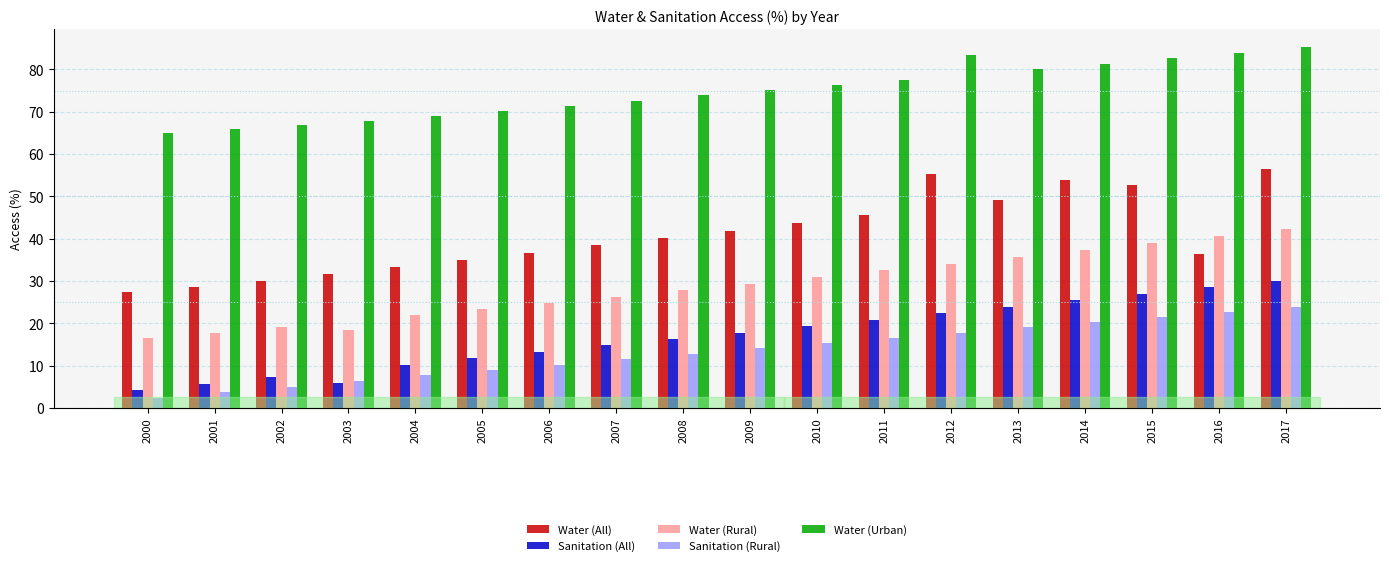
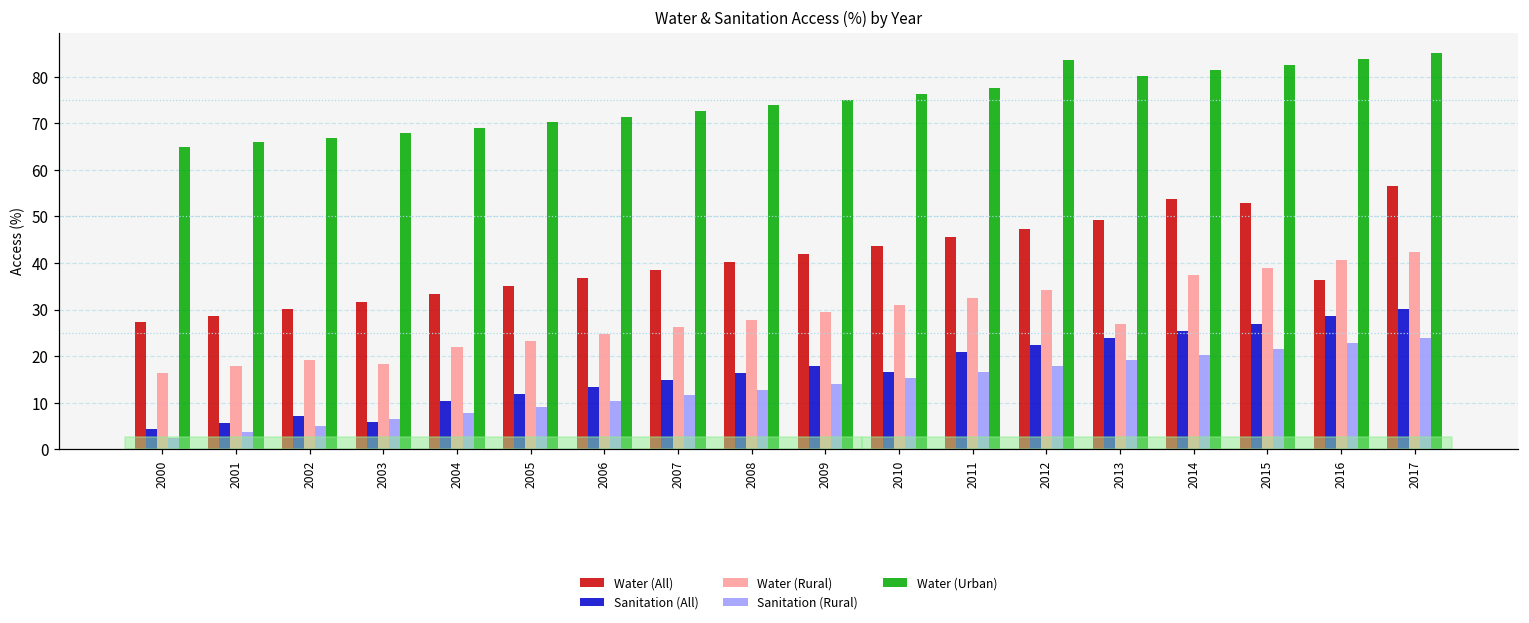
Sanitation (All), 2010: 19 -> 17
Water (All), 2012: 55 -> 47
Water (Rural), 2013: 36 -> 27
